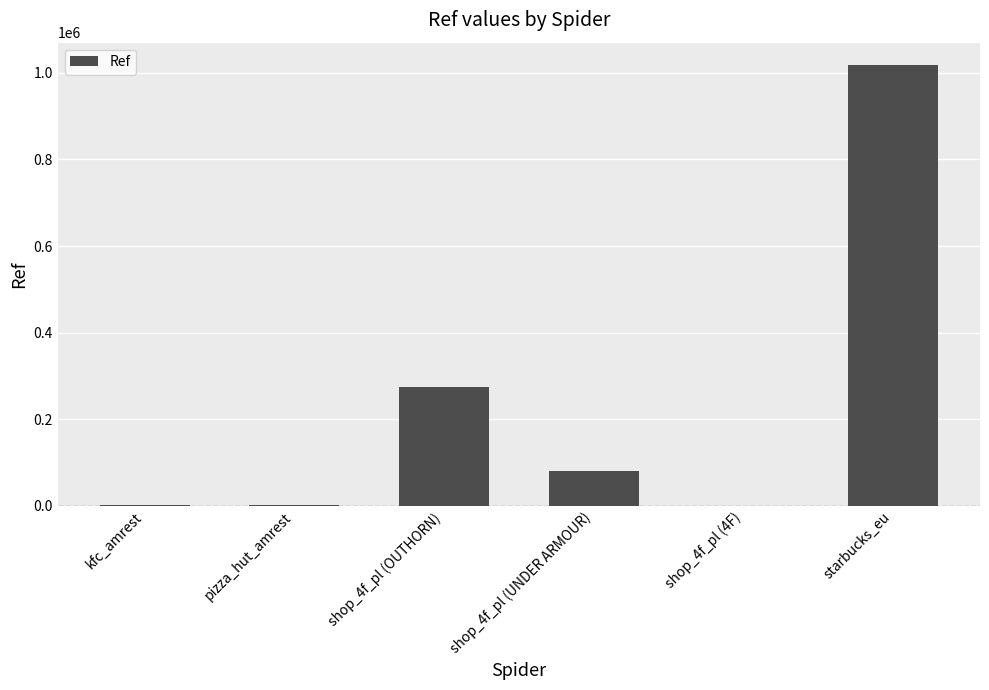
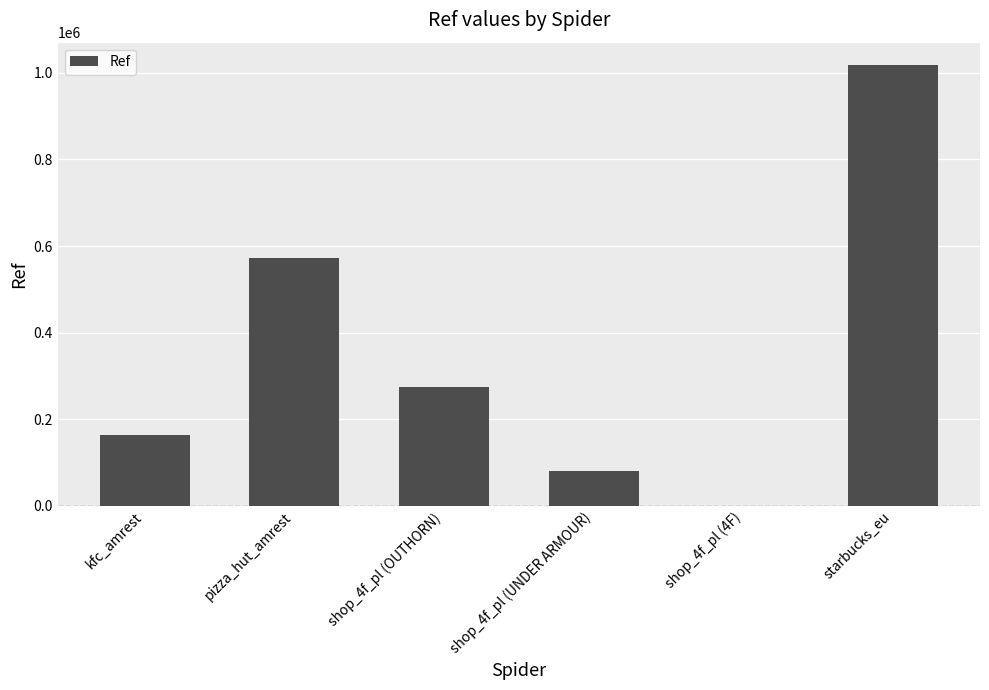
kfc_amrest: 0 -> 160000
pizza_hut_amrest: 0 -> 570000
